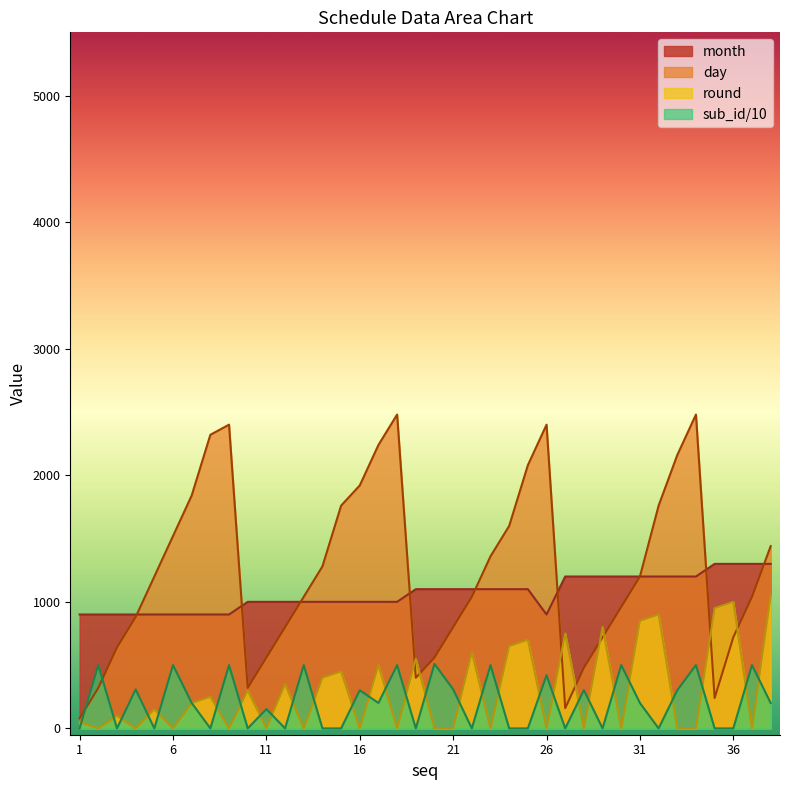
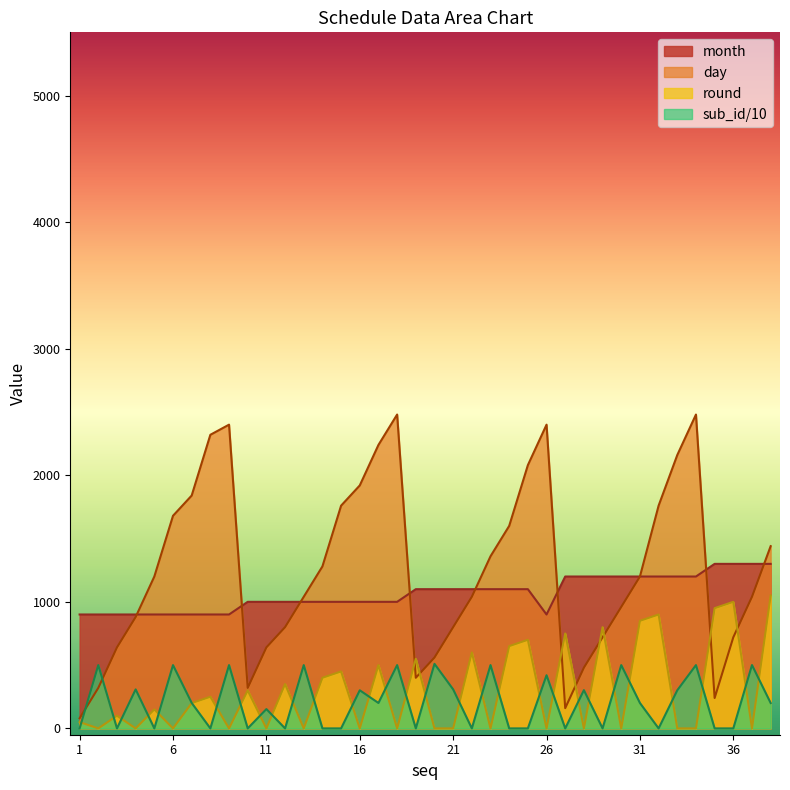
day, 6: 1520 -> 1680
day, 11: 560 -> 640
